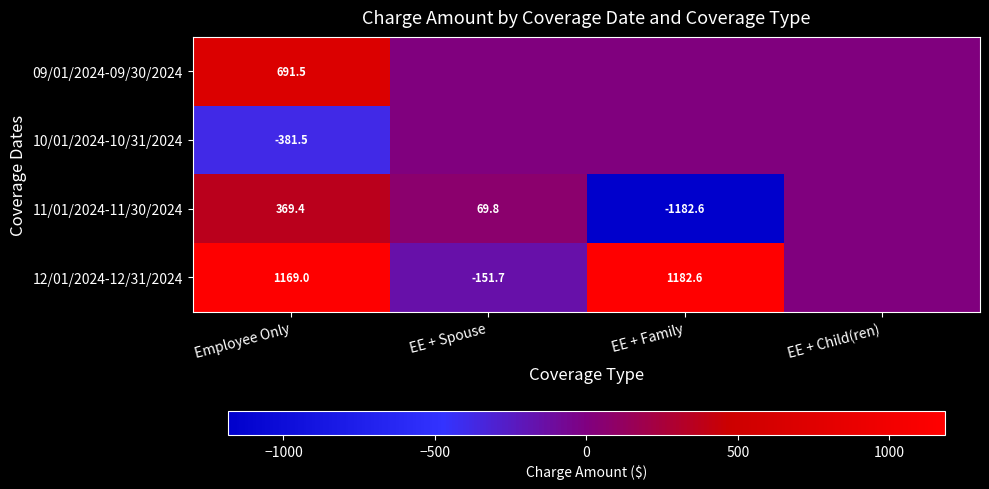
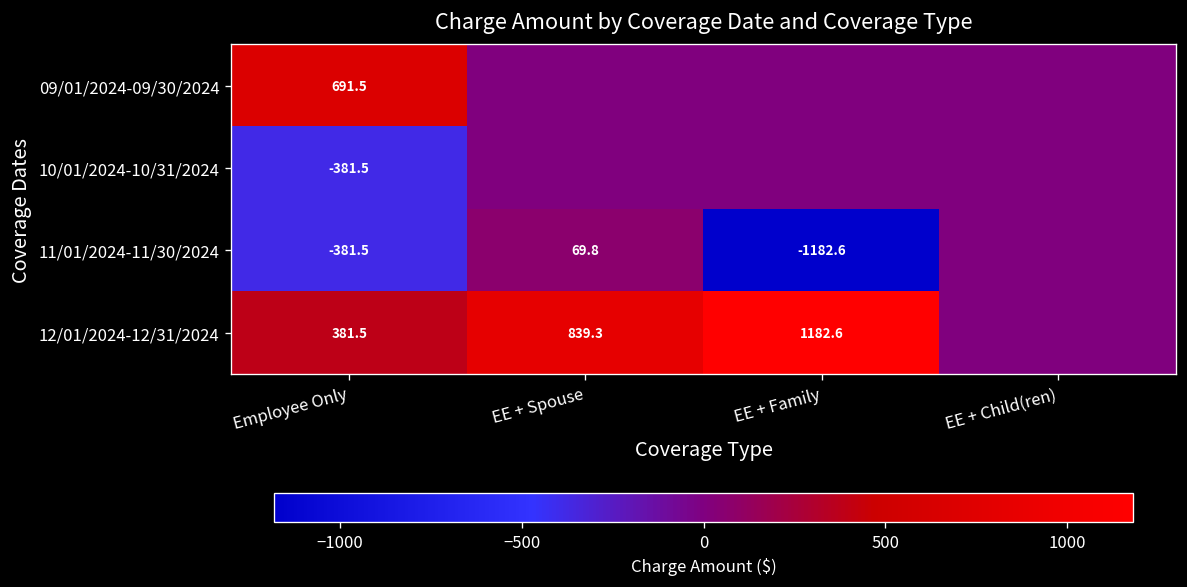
11/01/2024-11/30/2024, Employee Only: 369.4 -> -381.5
12/01/2024-12/31/2024, Employee Only: 1169.0 -> 381.5
12/01/2024-12/31/2024, EE + Spouse: -151.7 -> 839.3
